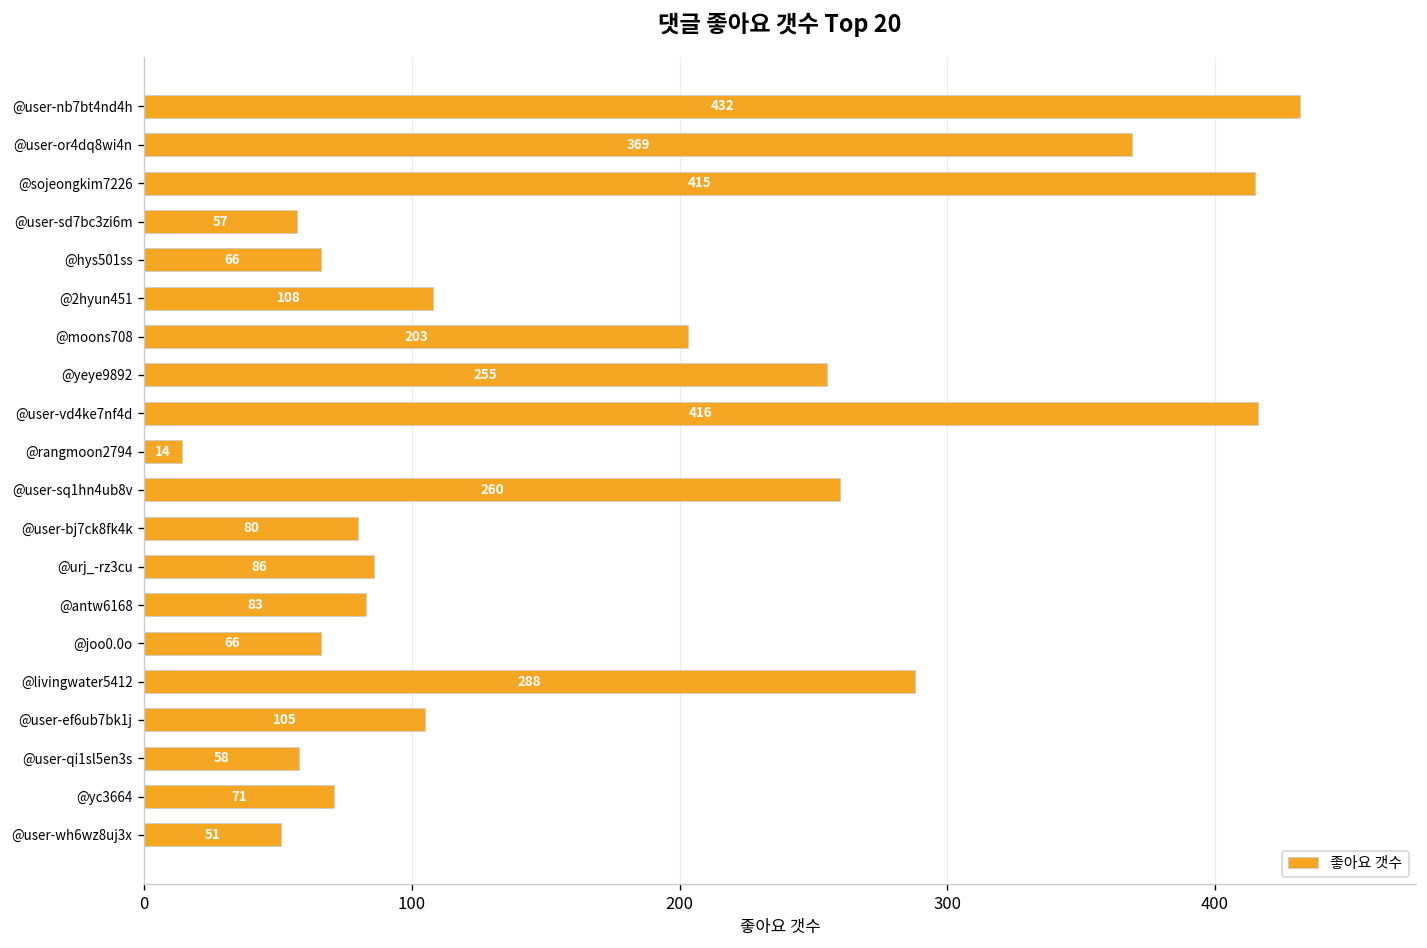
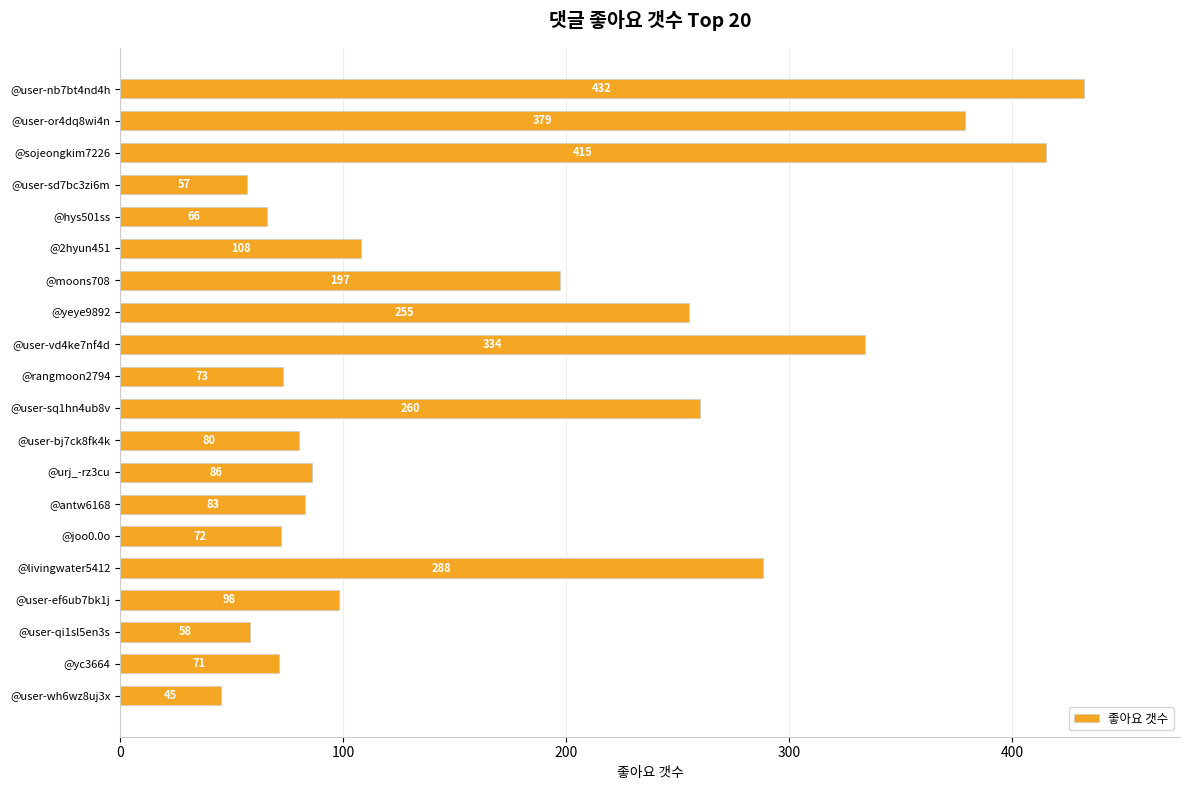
@user-or4dq8wi4n: 369 -> 379
@moons708: 203 -> 197
@user-vd4ke7nf4d: 416 -> 334
@rangmoon2794: 14 -> 73
@joo0.0o: 66 -> 72
@user-ef6ub7bk1j: 105 -> 98
@user-wh6wz8uj3x: 51 -> 45
